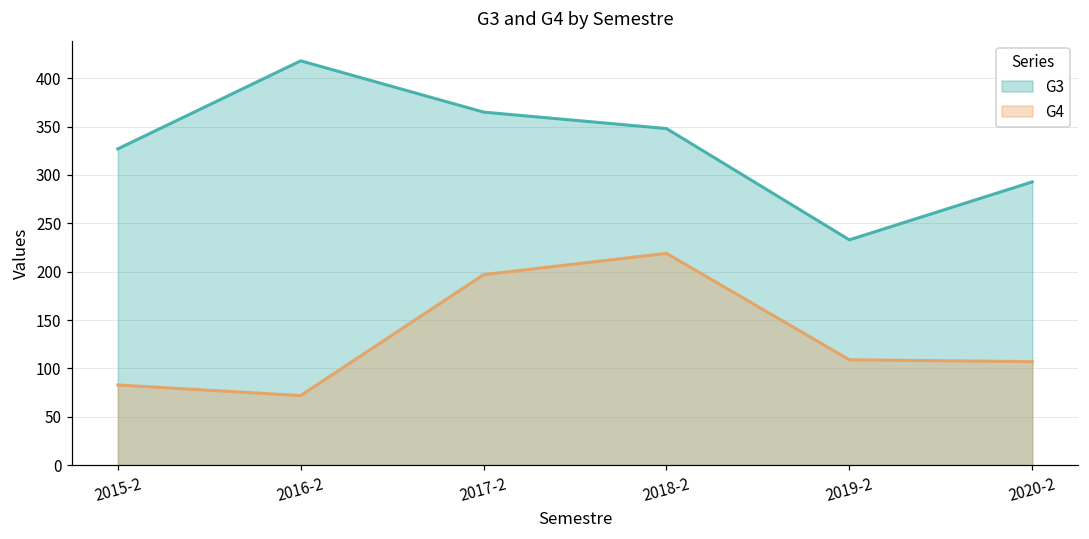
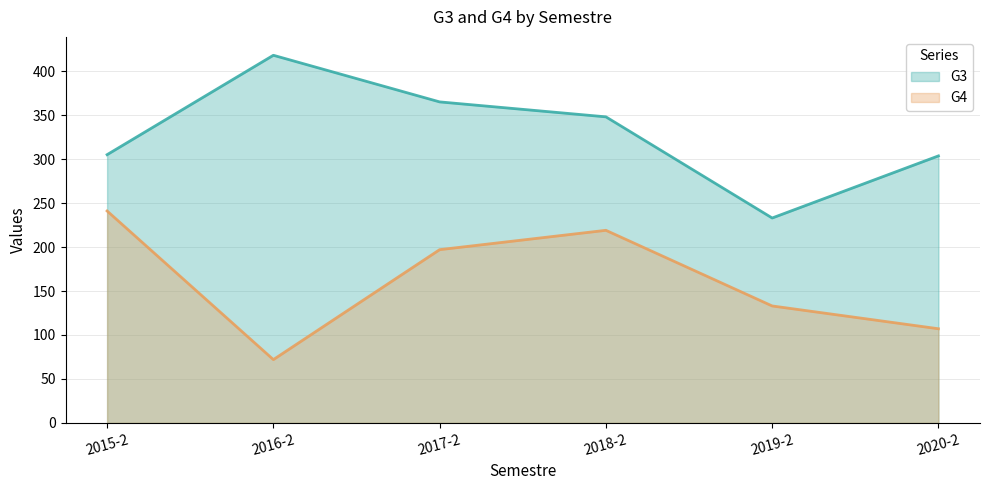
G3, 2015-2: 330 -> 310
G4, 2015-2: 80 -> 240
G4, 2019-2: 110 -> 130
G3, 2020-2: 290 -> 300
